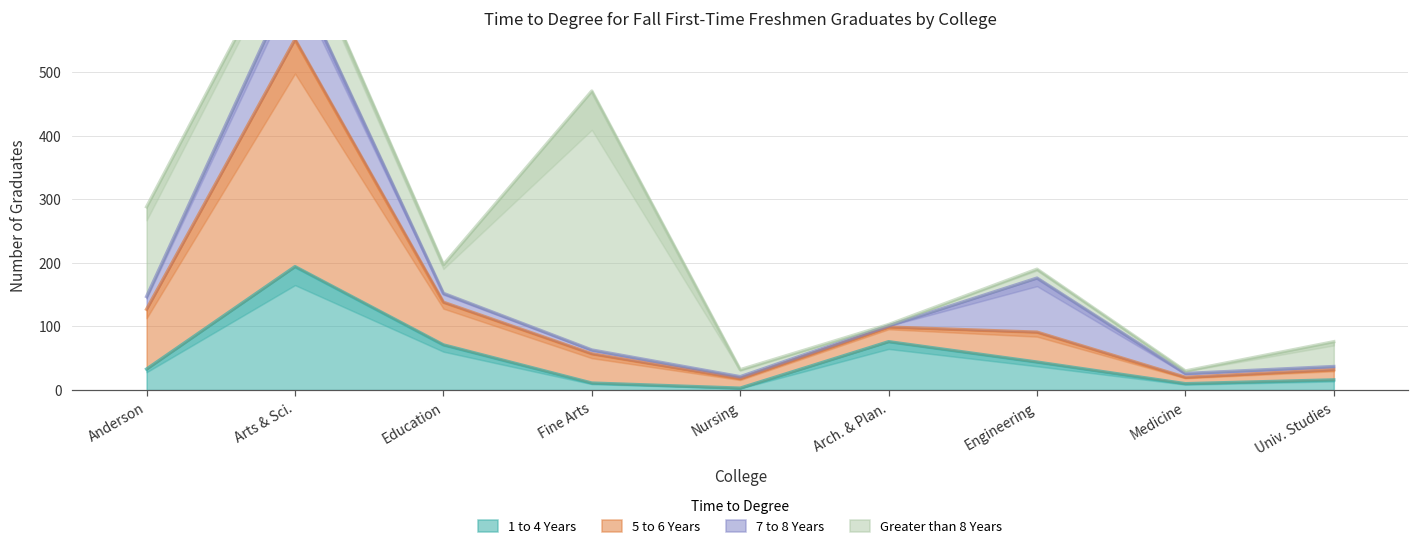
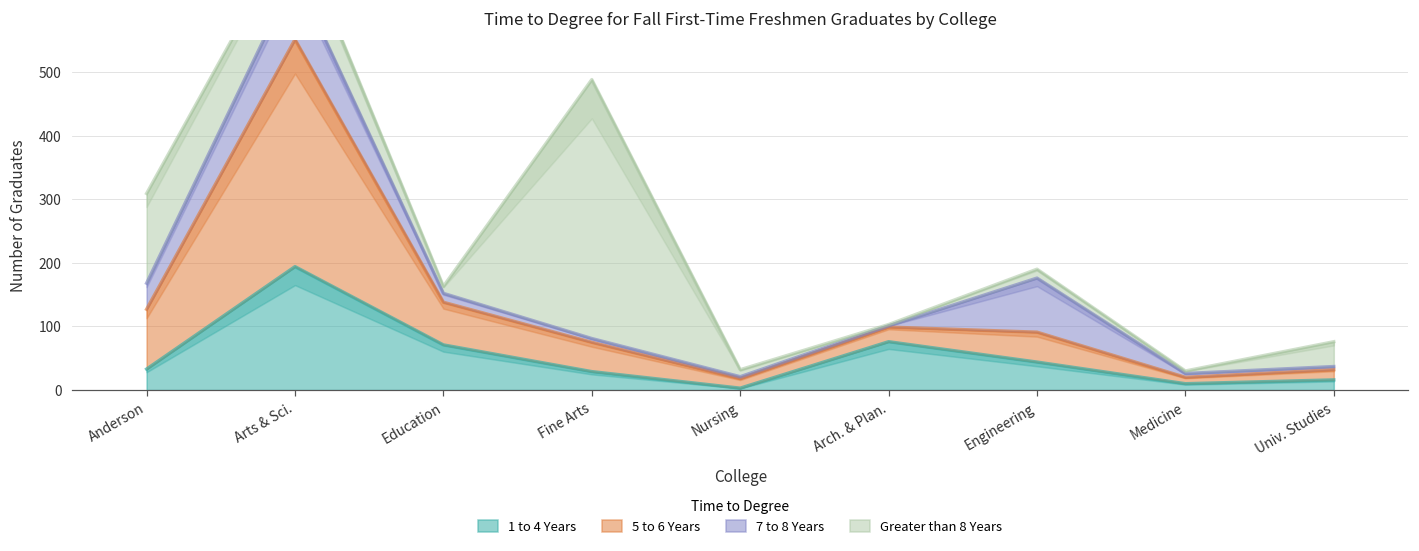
7 to 8 Years, Anderson: 20 -> 40
Greater than 8 Years, Education: 50 -> 10
1 to 4 Years, Fine Arts: 10 -> 30
